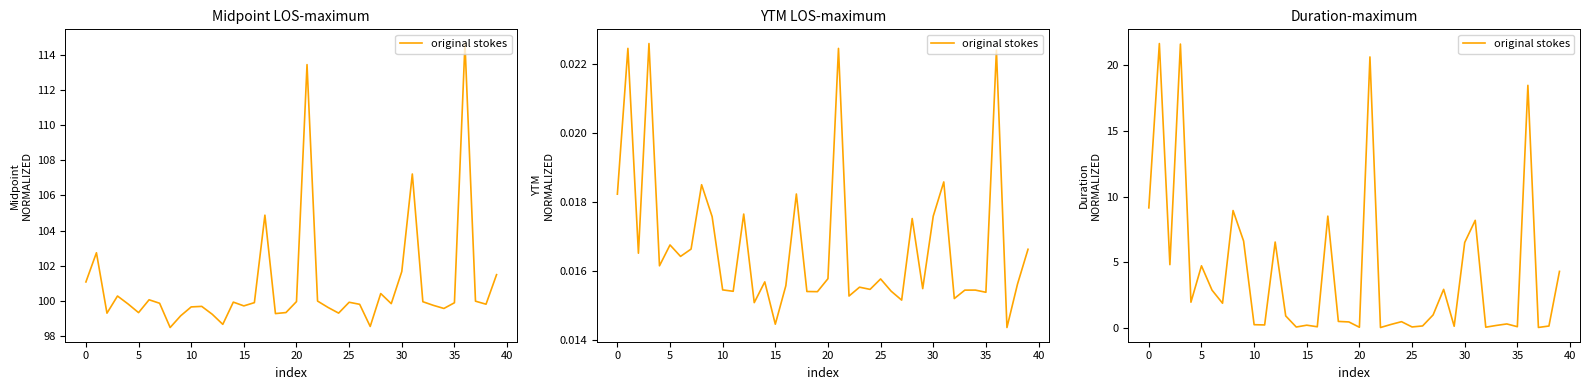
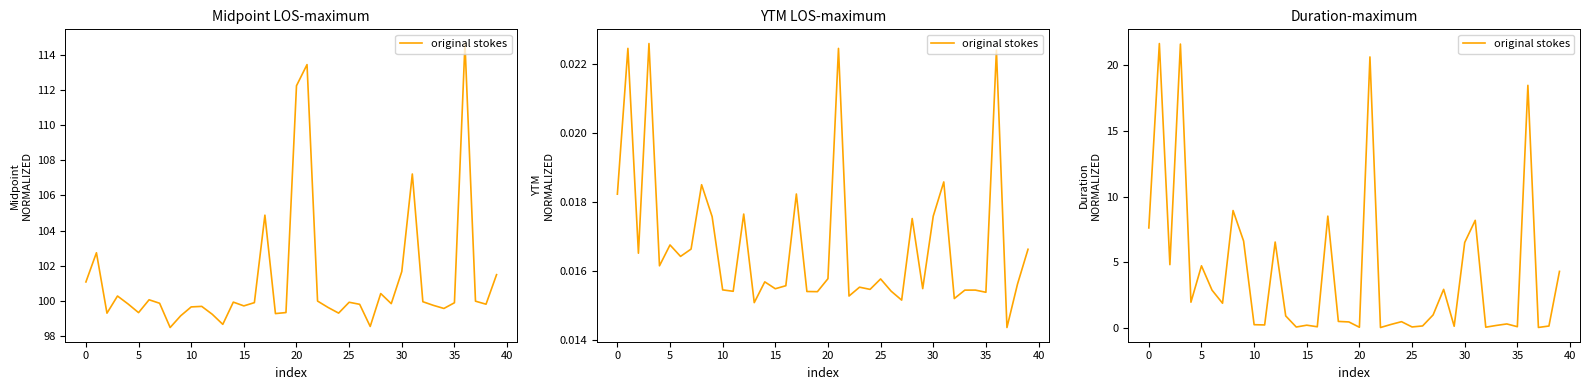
Midpoint LOS-maximum, 20: 100.0 -> 112.2
YTM LOS-maximum, 15: 0.0145 -> 0.0155
Duration-maximum, 0: 9.1 -> 7.6
